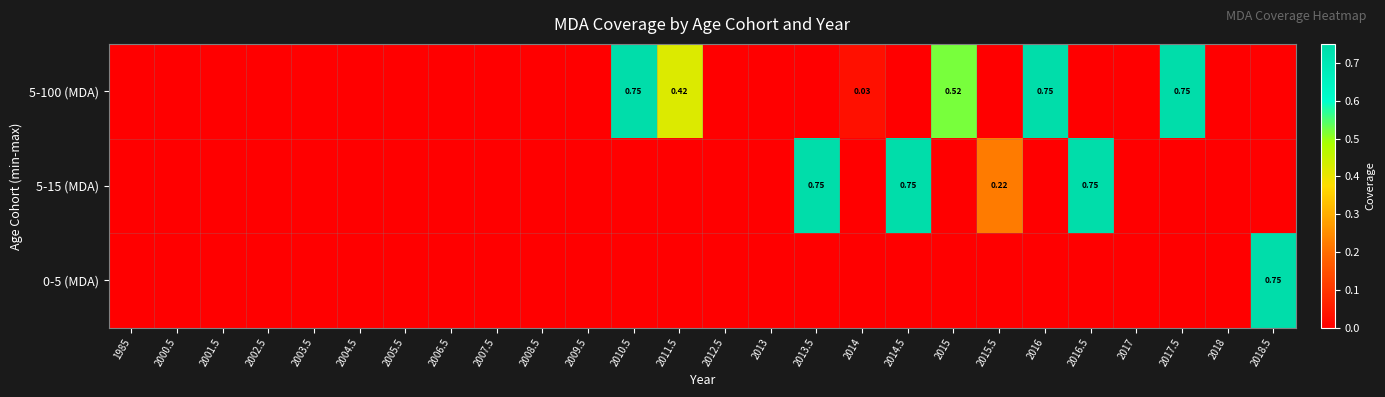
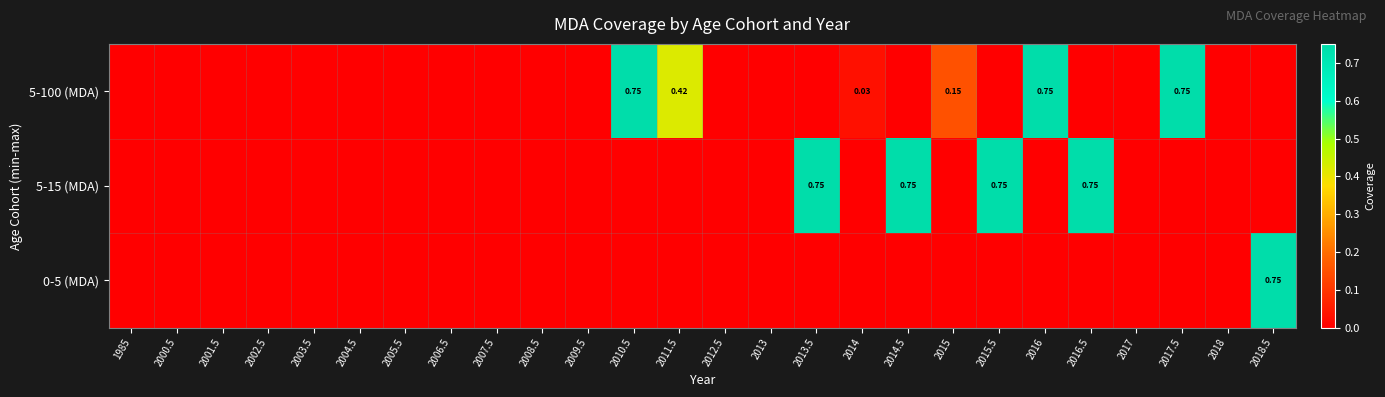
5-100 (MDA), 2015: 0.52 -> 0.15
5-15 (MDA), 2015.5: 0.22 -> 0.75
